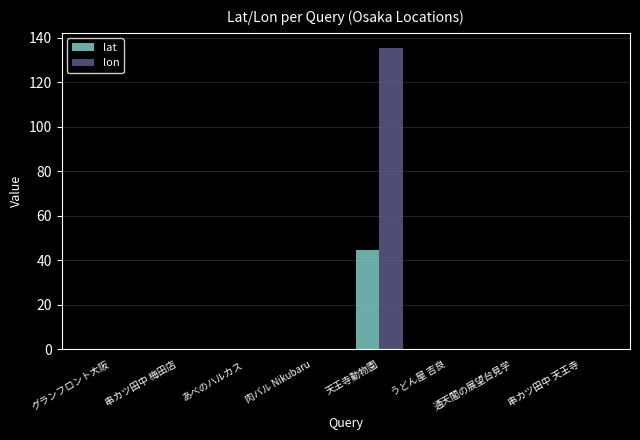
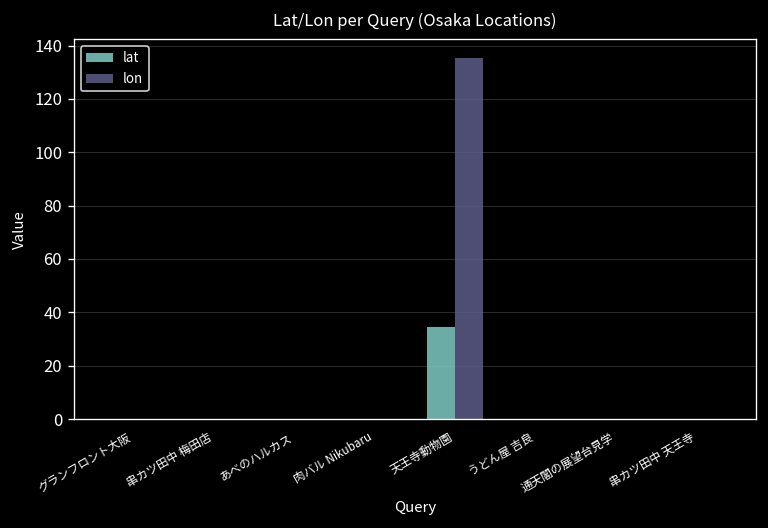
lat, 天王寺動物園: 45 -> 35
